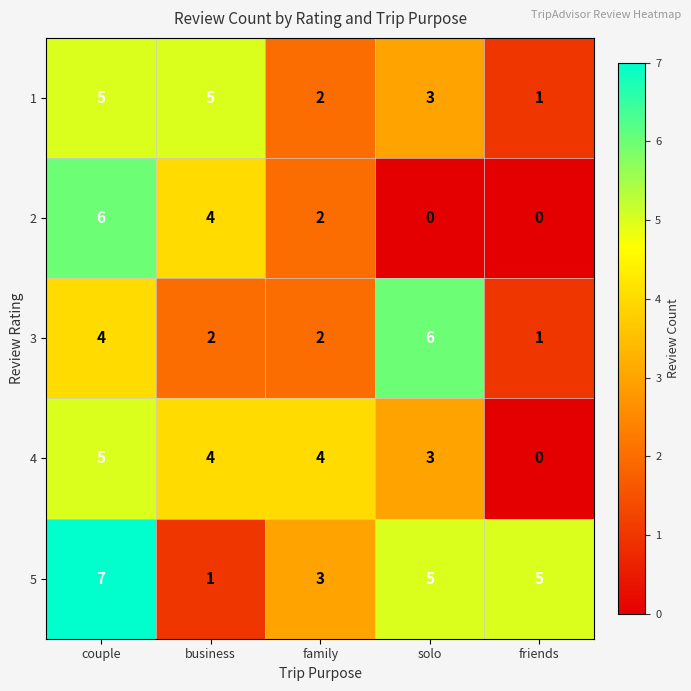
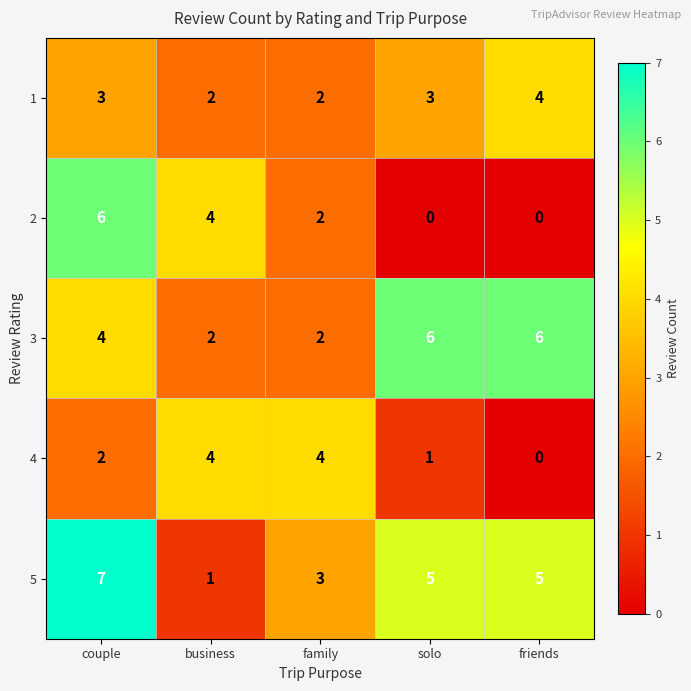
1, couple: 5 -> 3
1, business: 5 -> 2
1, friends: 1 -> 4
3, friends: 1 -> 6
4, couple: 5 -> 2
4, solo: 3 -> 1
